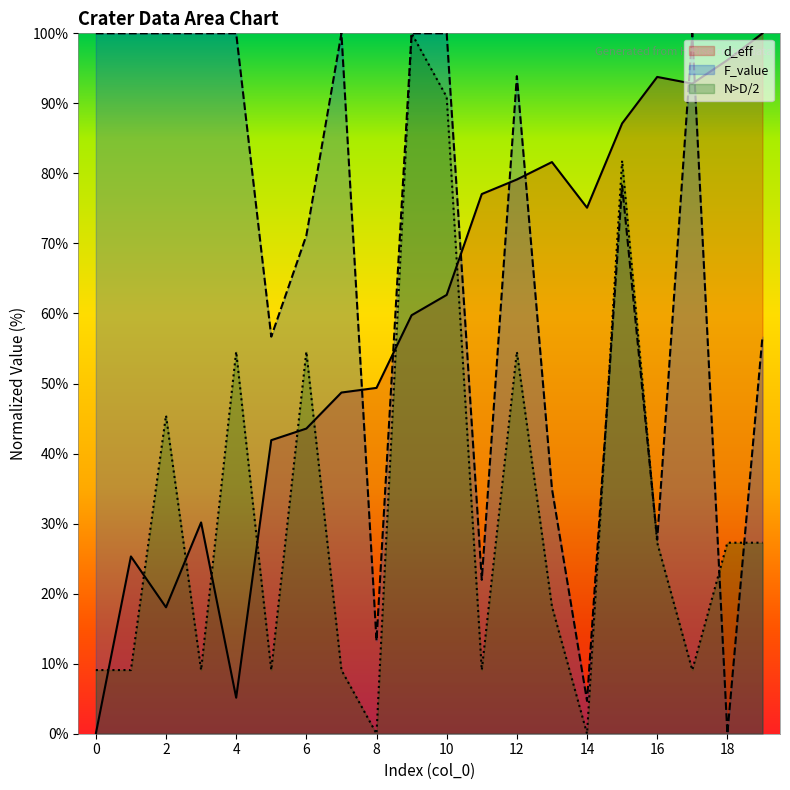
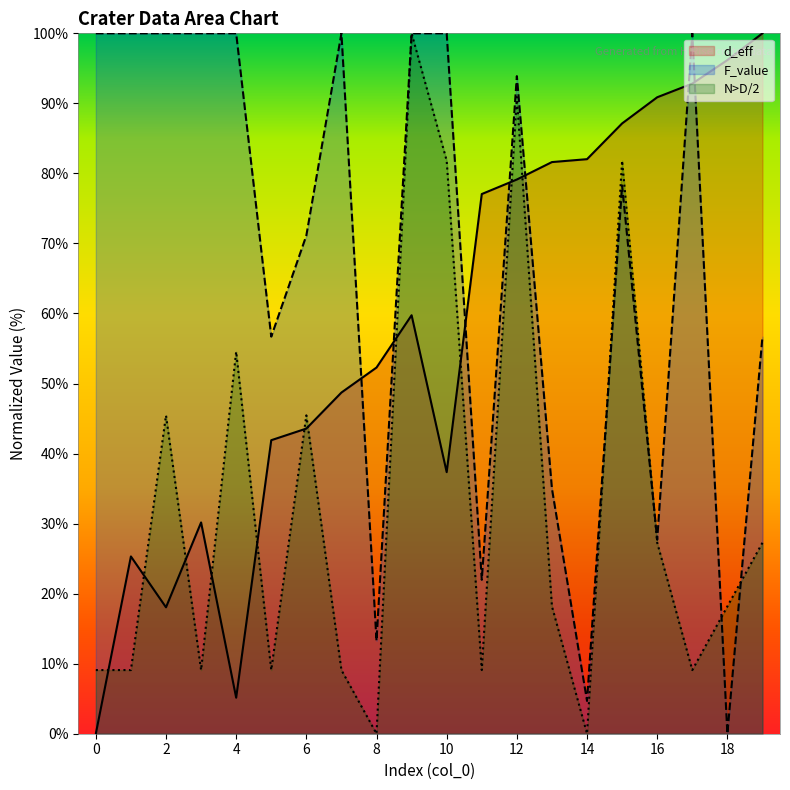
N>D/2, 6: 55% -> 45%
d_eff, 8: 49% -> 52%
d_eff, 10: 63% -> 37%
N>D/2, 10: 91% -> 82%
N>D/2, 12: 55% -> 91%
d_eff, 14: 75% -> 82%
d_eff, 16: 94% -> 91%
N>D/2, 18: 27% -> 18%
